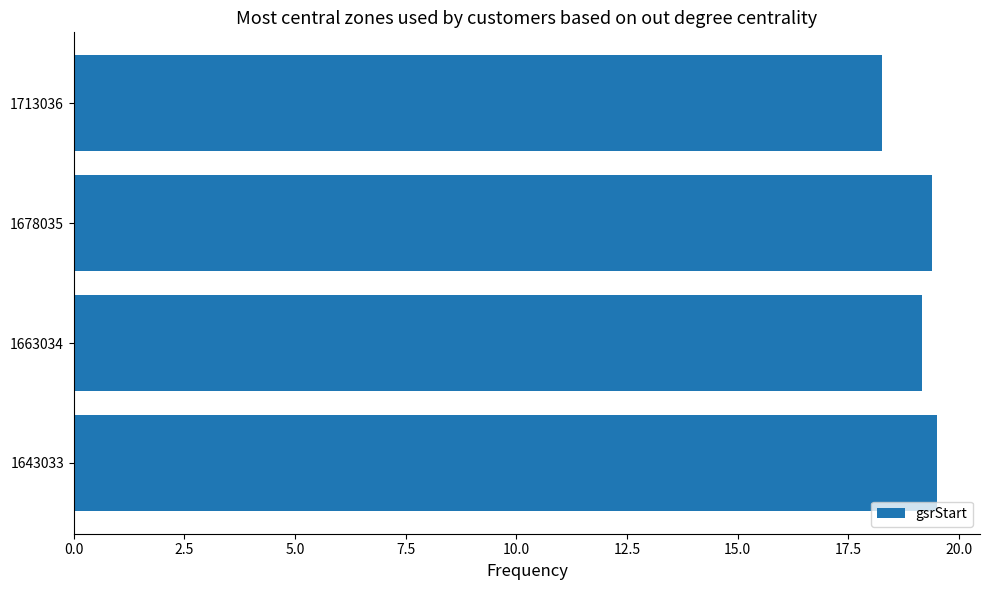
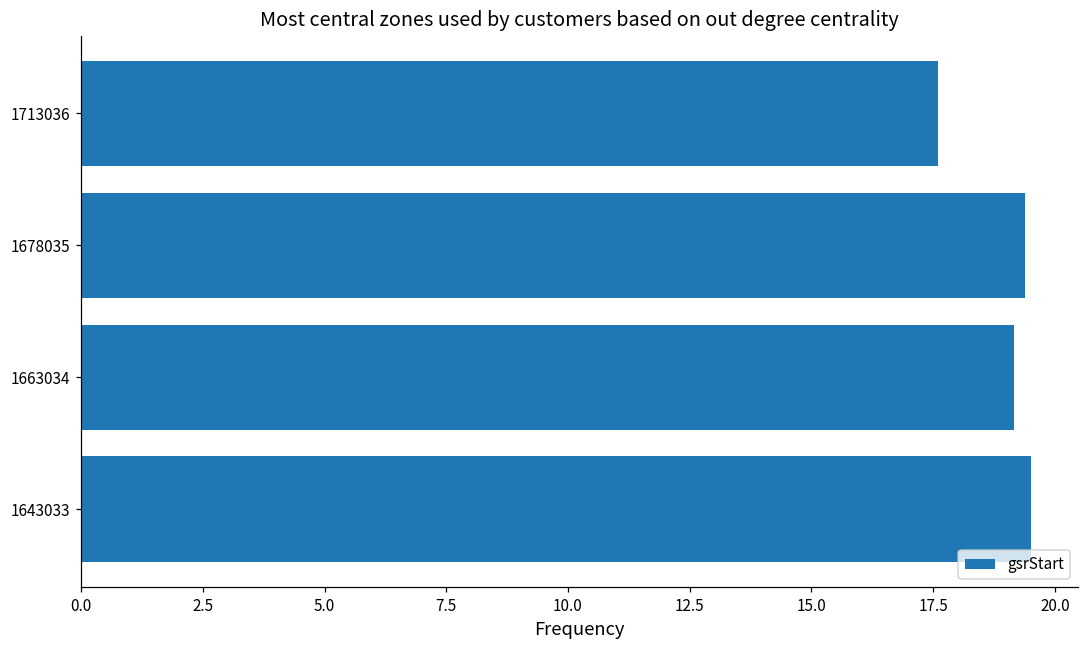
1713036: 18.3 -> 17.6
